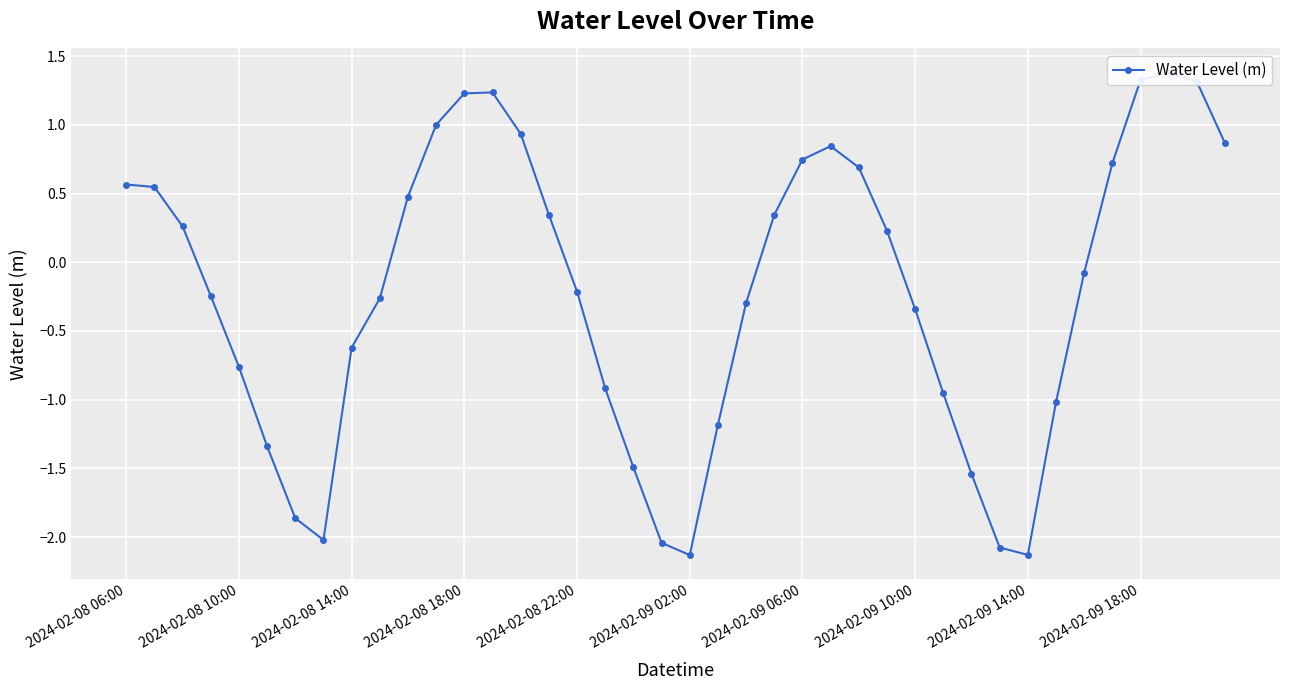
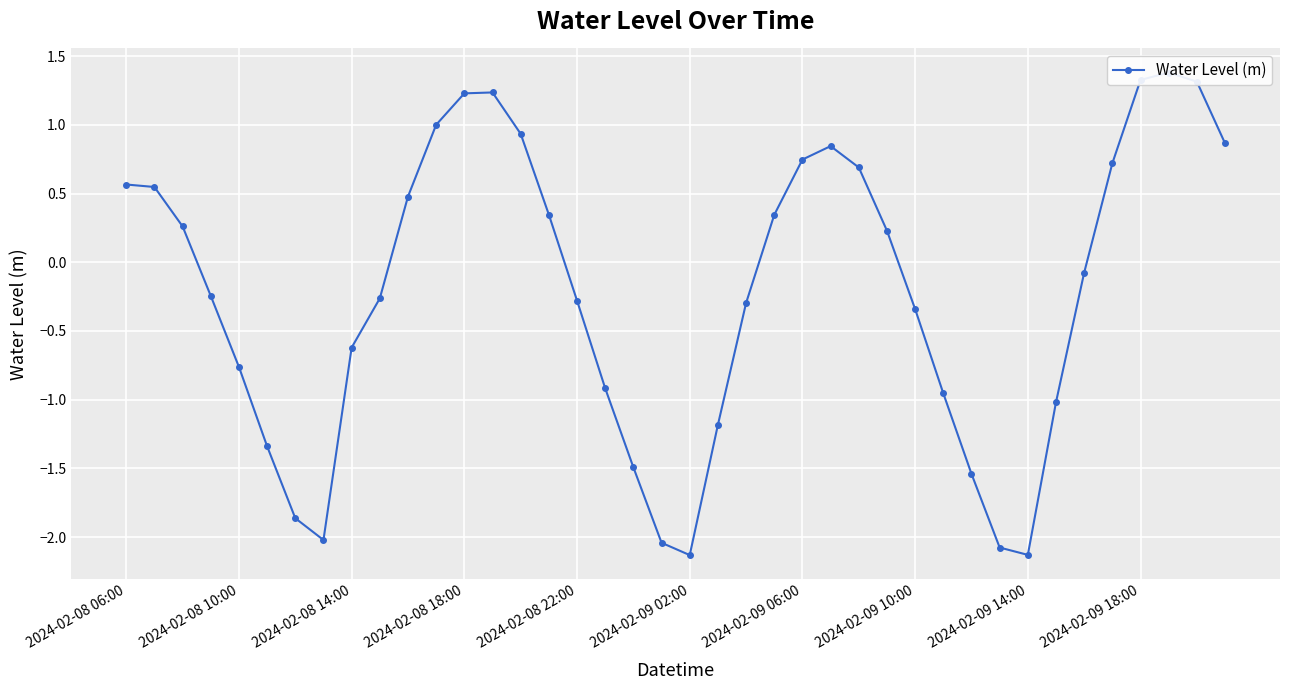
2024-02-08 22:00: -0.21 -> -0.28
